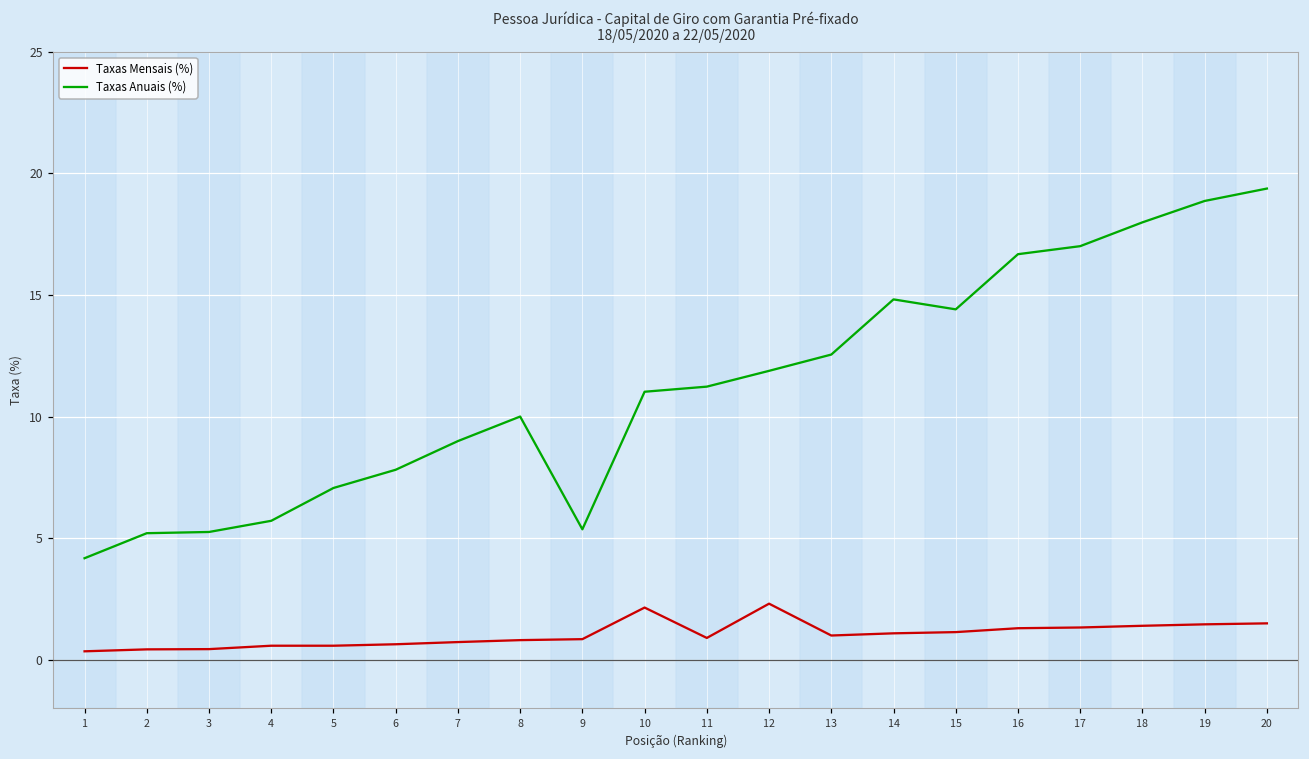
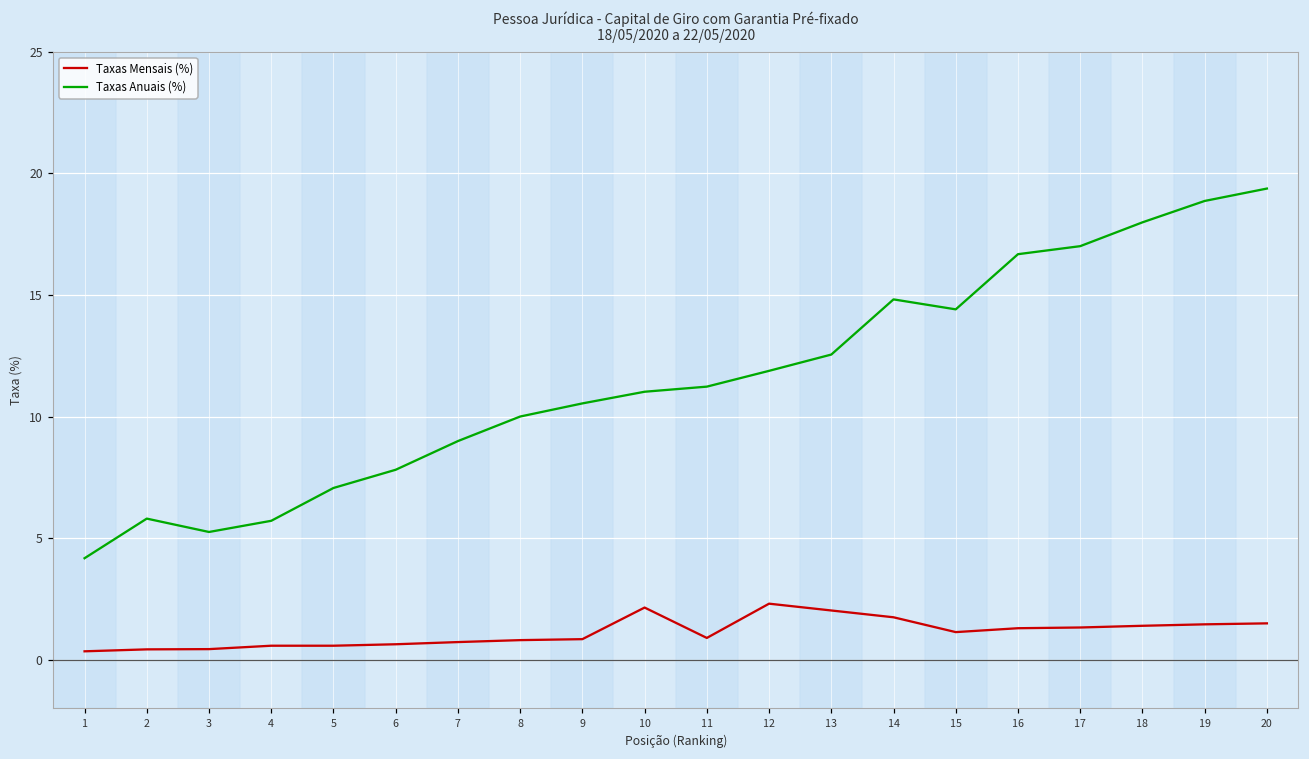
Taxas Anuais (%), 2: 5.2 -> 5.8
Taxas Anuais (%), 9: 5.4 -> 10.5
Taxas Mensais (%), 13: 1.0 -> 2.0
Taxas Mensais (%), 14: 1.1 -> 1.7
